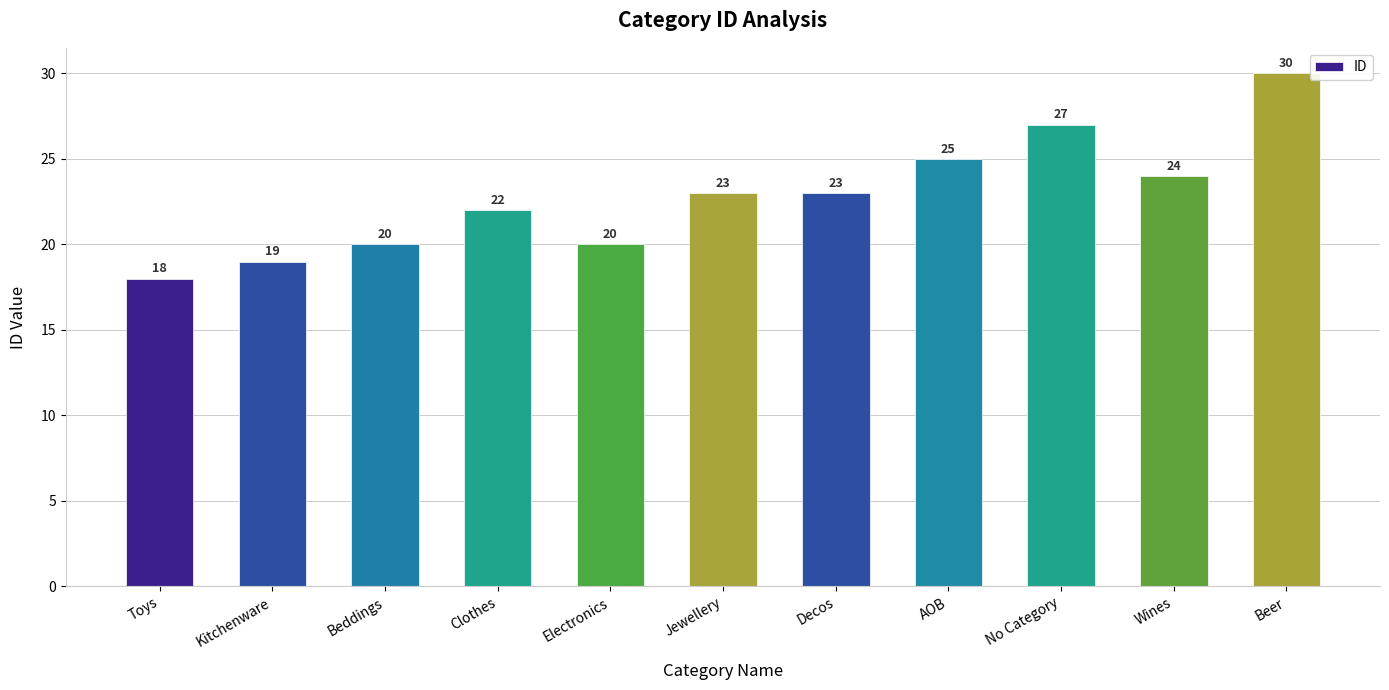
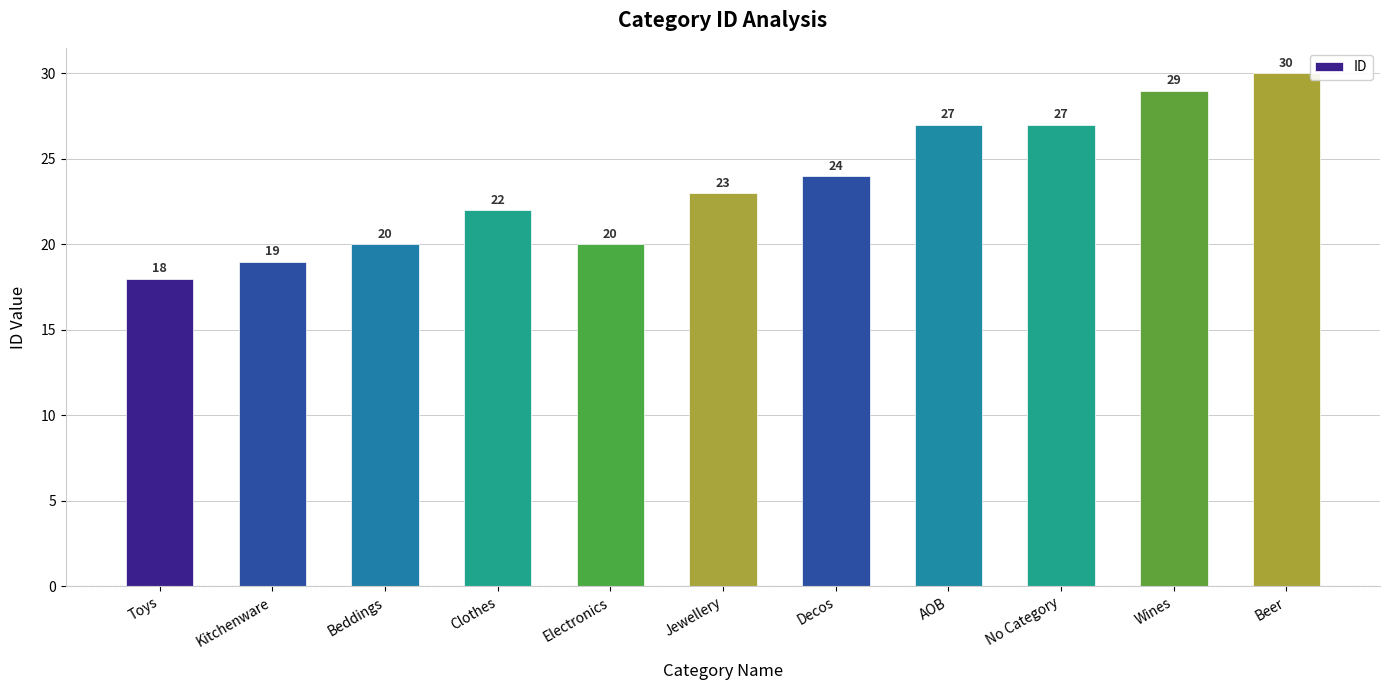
Decos: 23 -> 24
AOB: 25 -> 27
Wines: 24 -> 29
